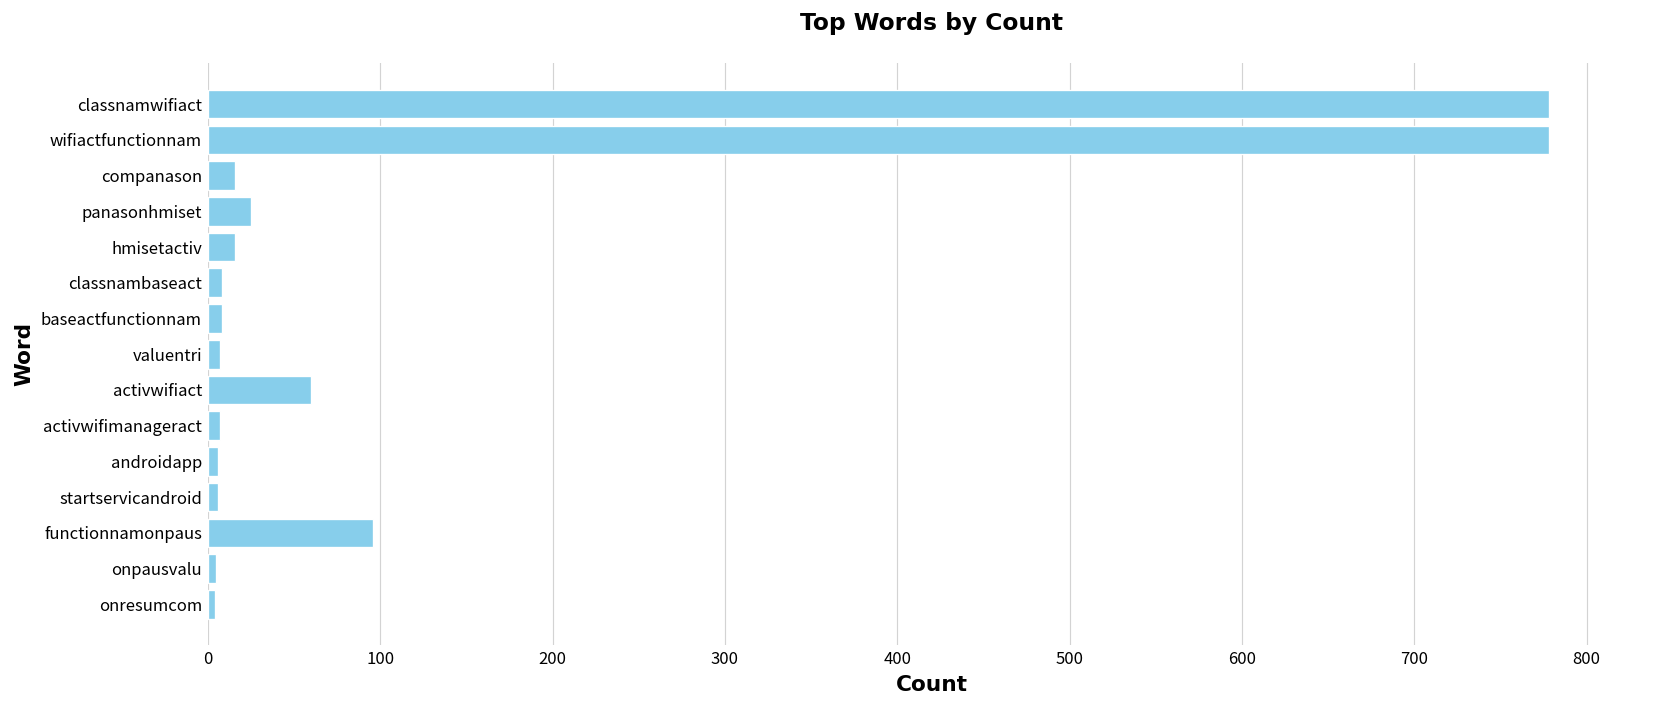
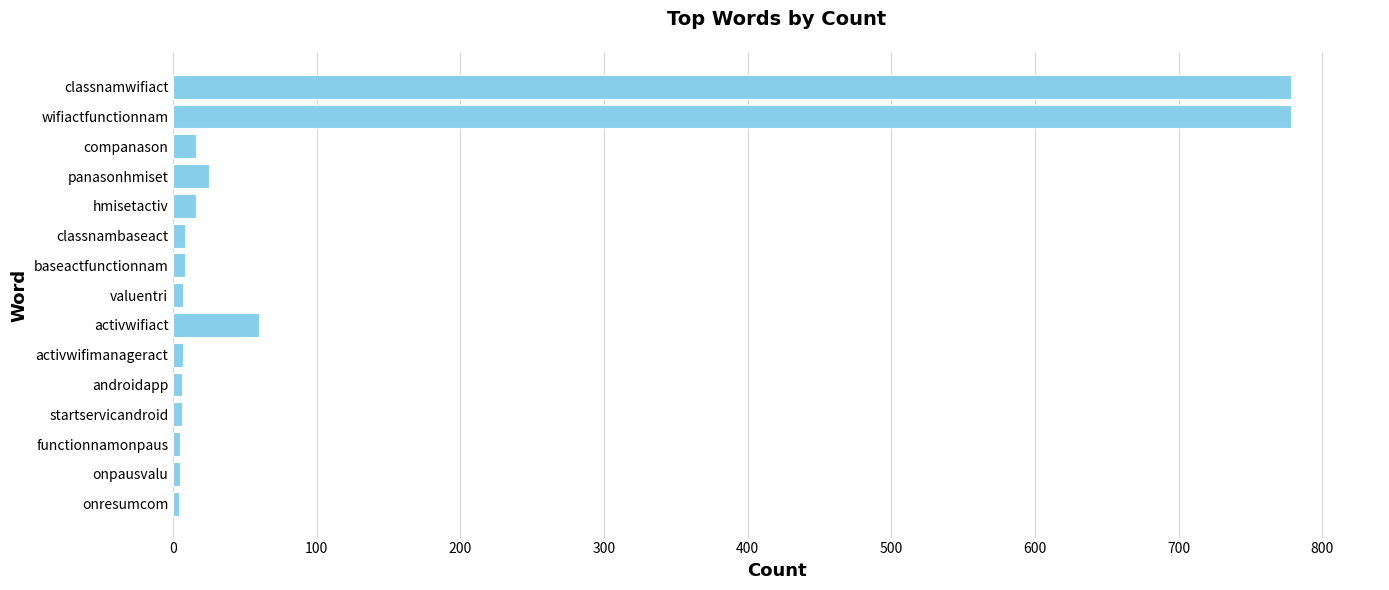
functionnamonpaus: 96 -> 5
